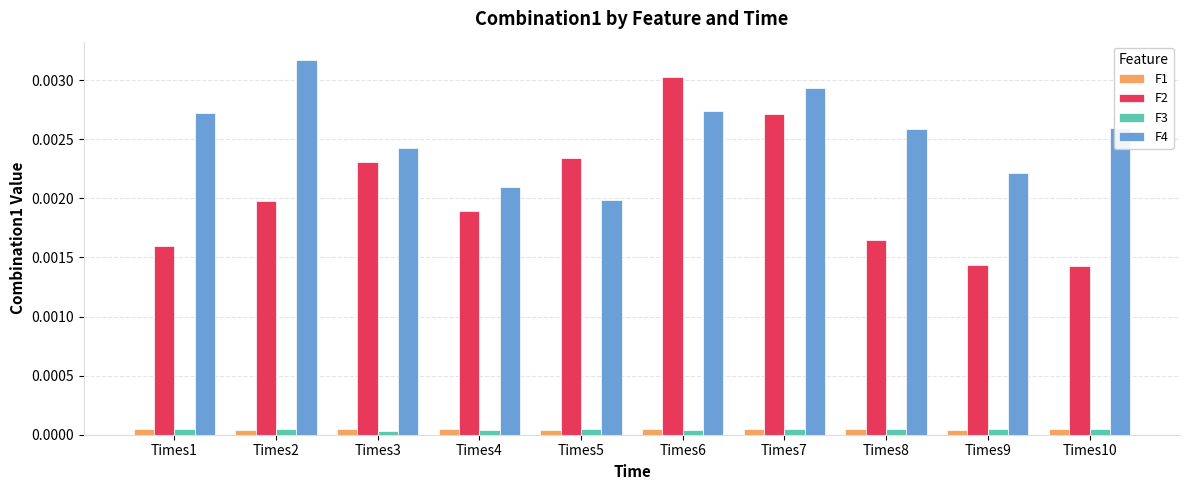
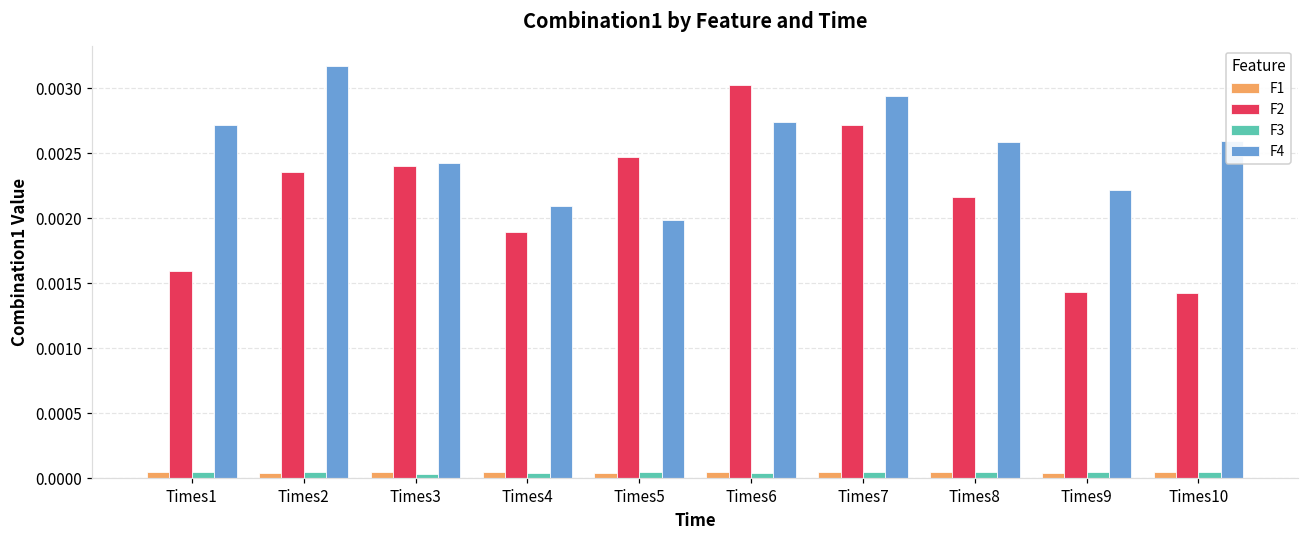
F2, Times2: 0.00198 -> 0.00236
F2, Times3: 0.00230 -> 0.00240
F2, Times5: 0.00234 -> 0.00247
F2, Times8: 0.00165 -> 0.00216
